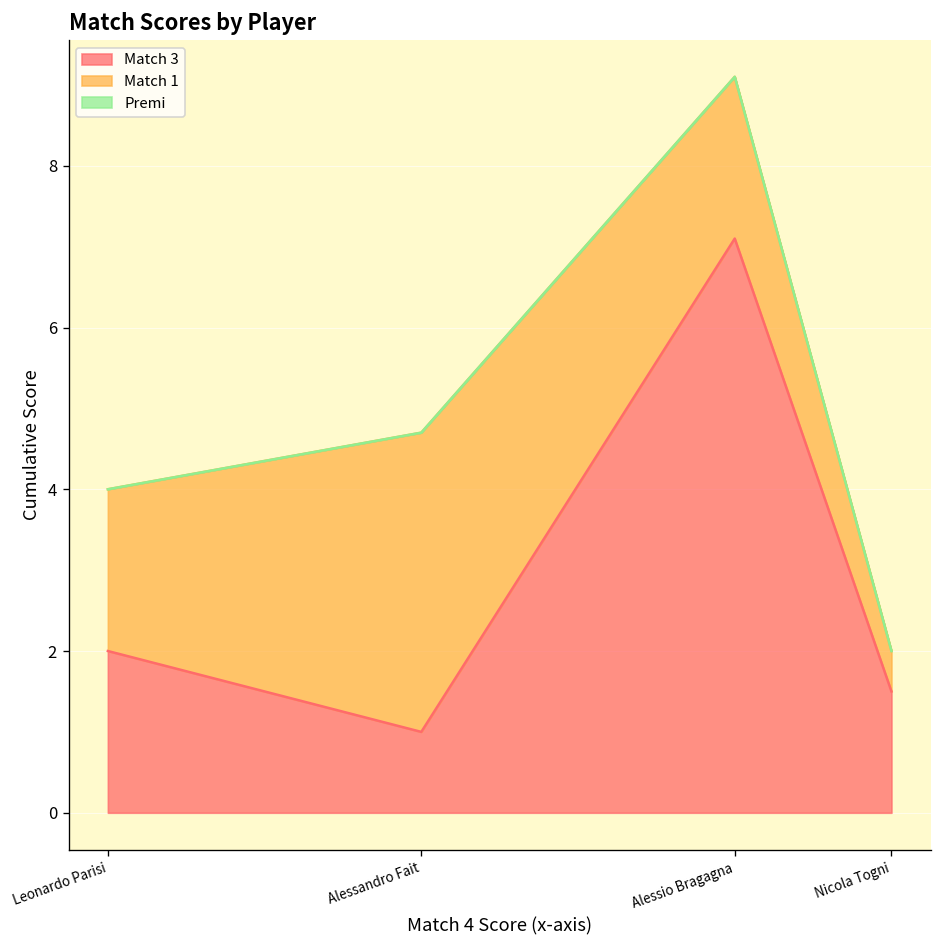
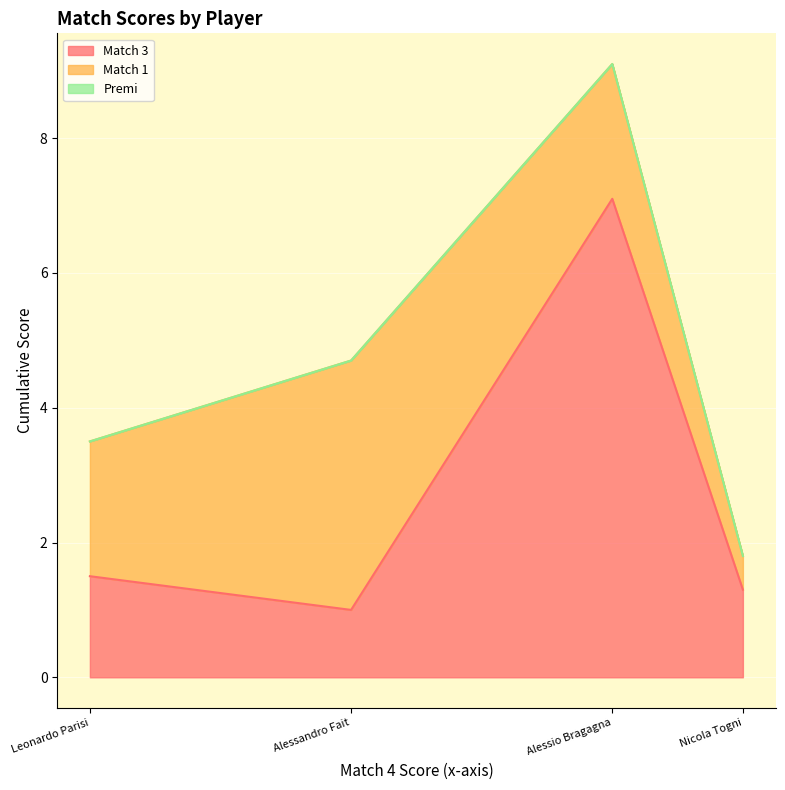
Match 3, Leonardo Parisi: 2.0 -> 1.5
Match 3, Nicola Togni: 1.5 -> 1.3
